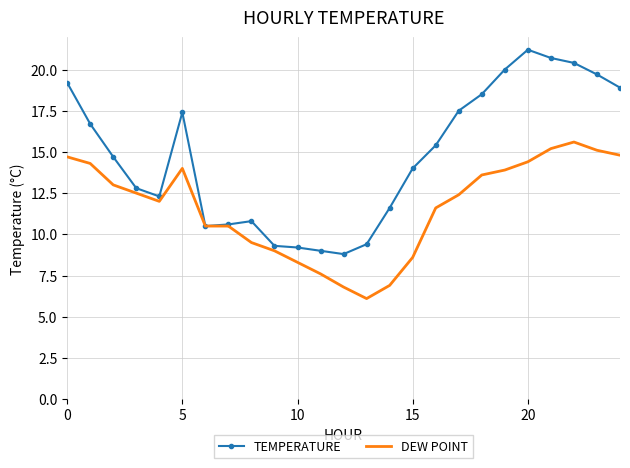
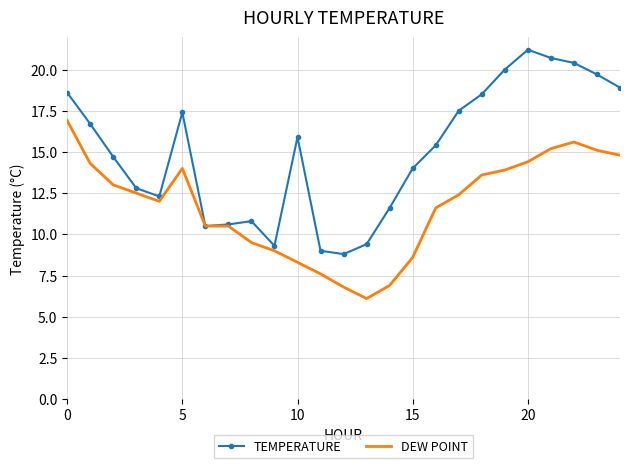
TEMPERATURE, 0: 19.2 -> 18.6
DEW POINT, 0: 14.7 -> 16.9
TEMPERATURE, 10: 9.2 -> 15.9
